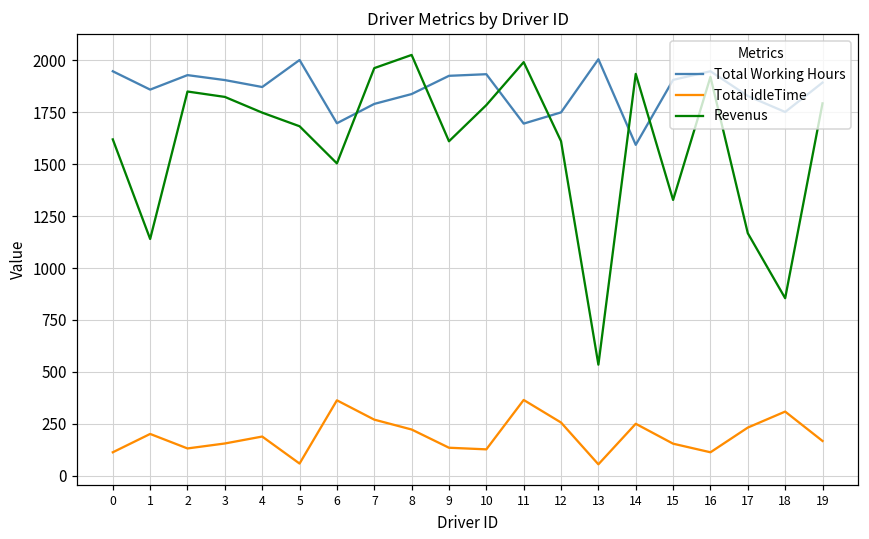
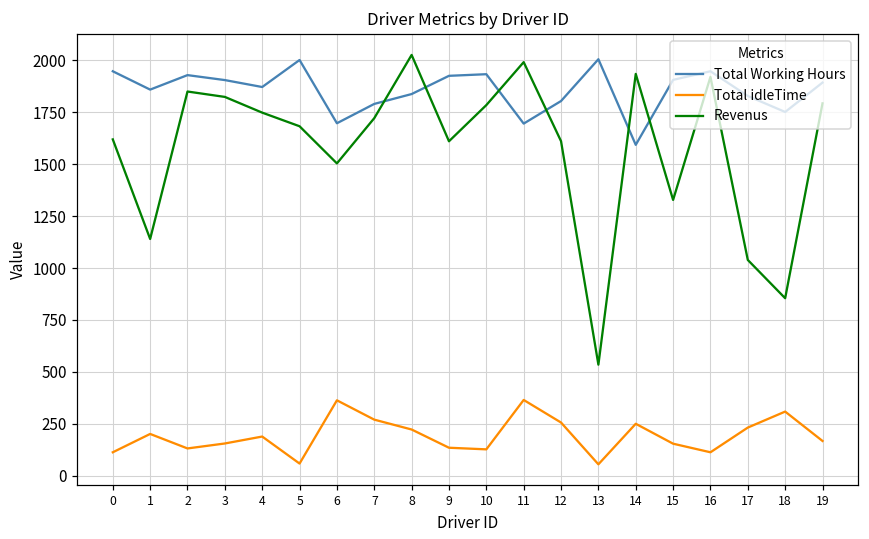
Revenus, 7: 1960 -> 1720
Total Working Hours, 12: 1750 -> 1800
Revenus, 17: 1170 -> 1040
